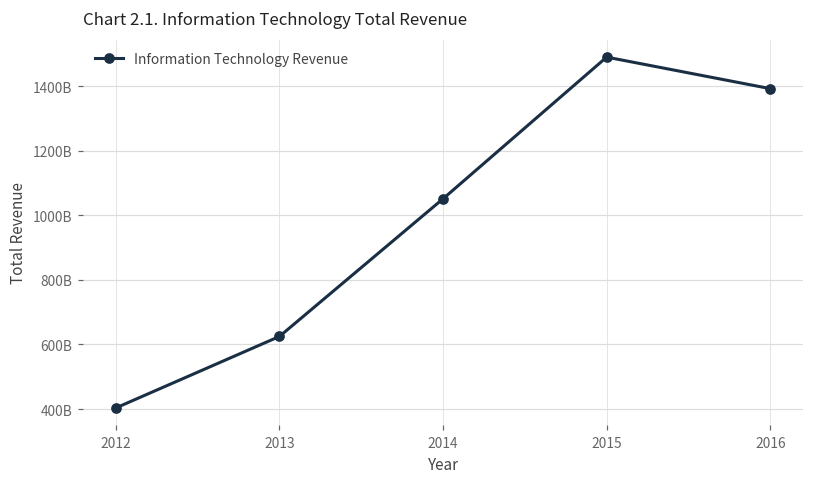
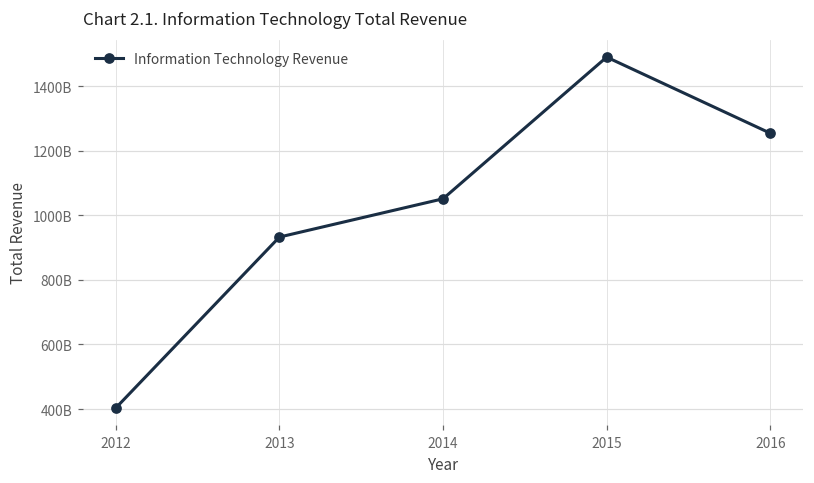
2013: 620000000000 -> 930000000000
2016: 1390000000000 -> 1250000000000
